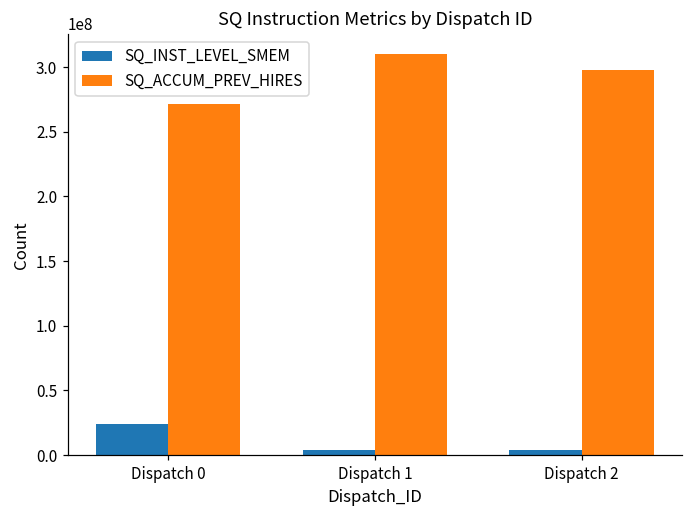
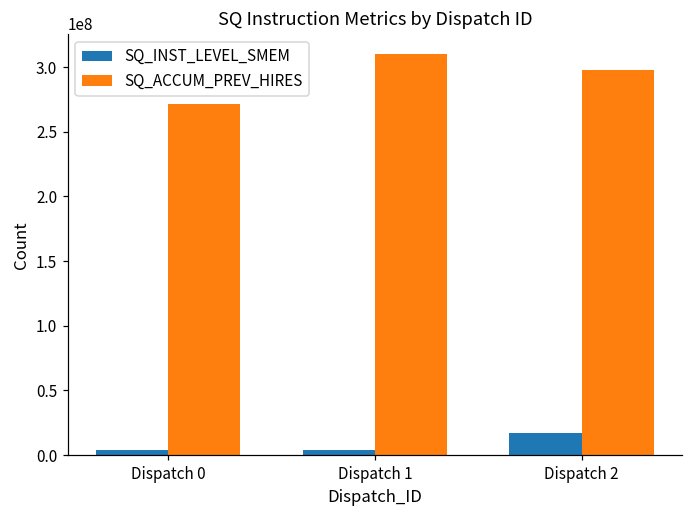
SQ_INST_LEVEL_SMEM, Dispatch 0: 24000000 -> 4000000
SQ_INST_LEVEL_SMEM, Dispatch 2: 4000000 -> 17000000
